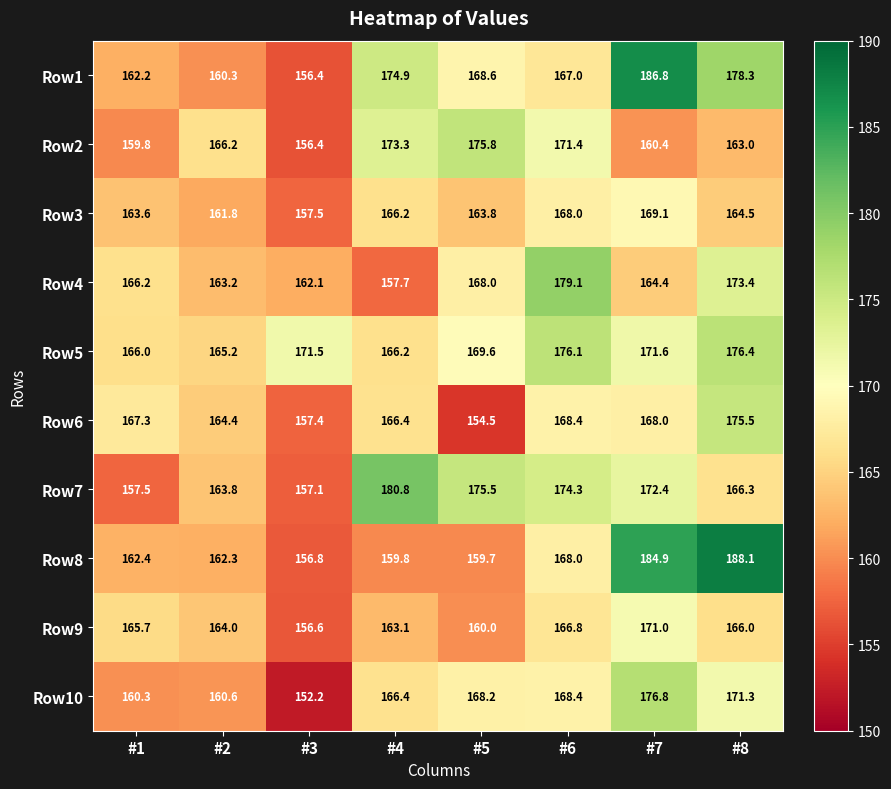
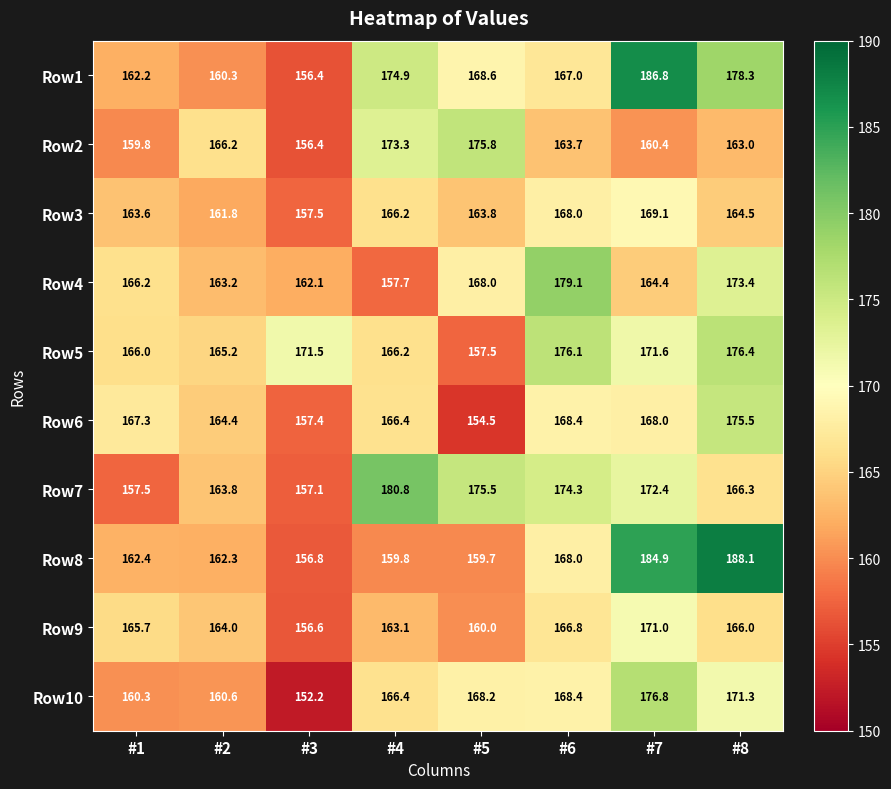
Row2, #6: 171.4 -> 163.7
Row5, #5: 169.6 -> 157.5
